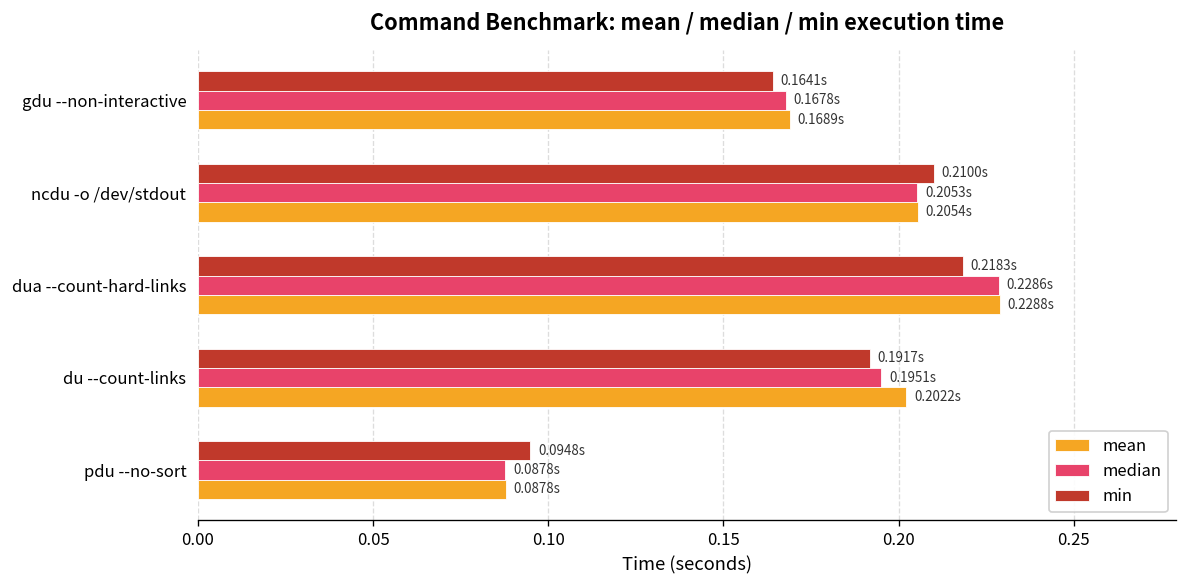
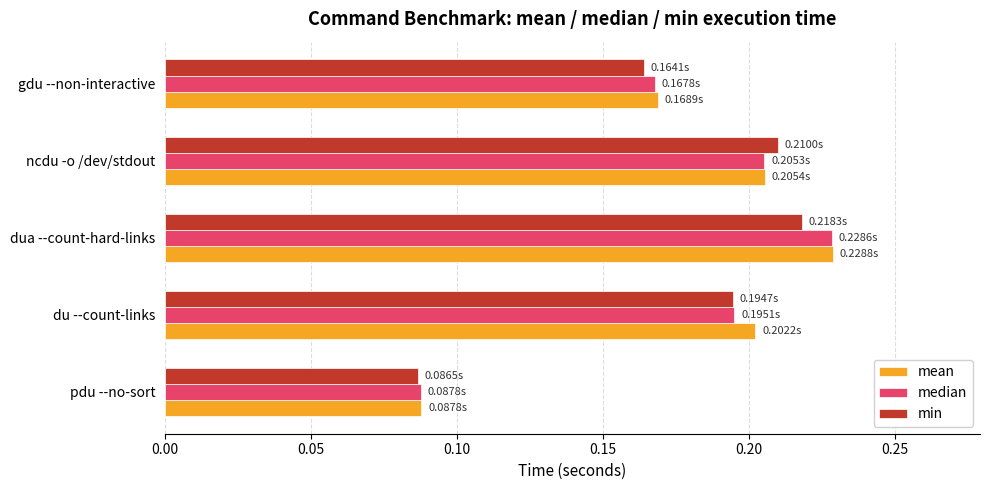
min, du --count-links: 0.1917s -> 0.1947s
min, pdu --no-sort: 0.0948s -> 0.0865s
